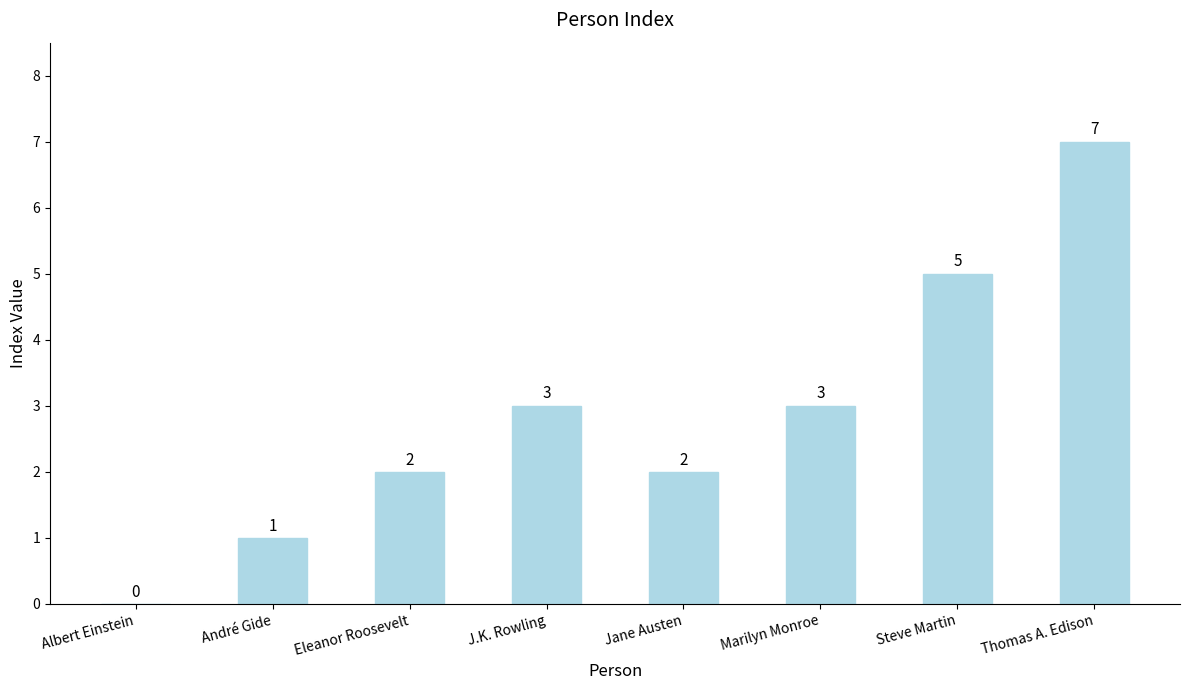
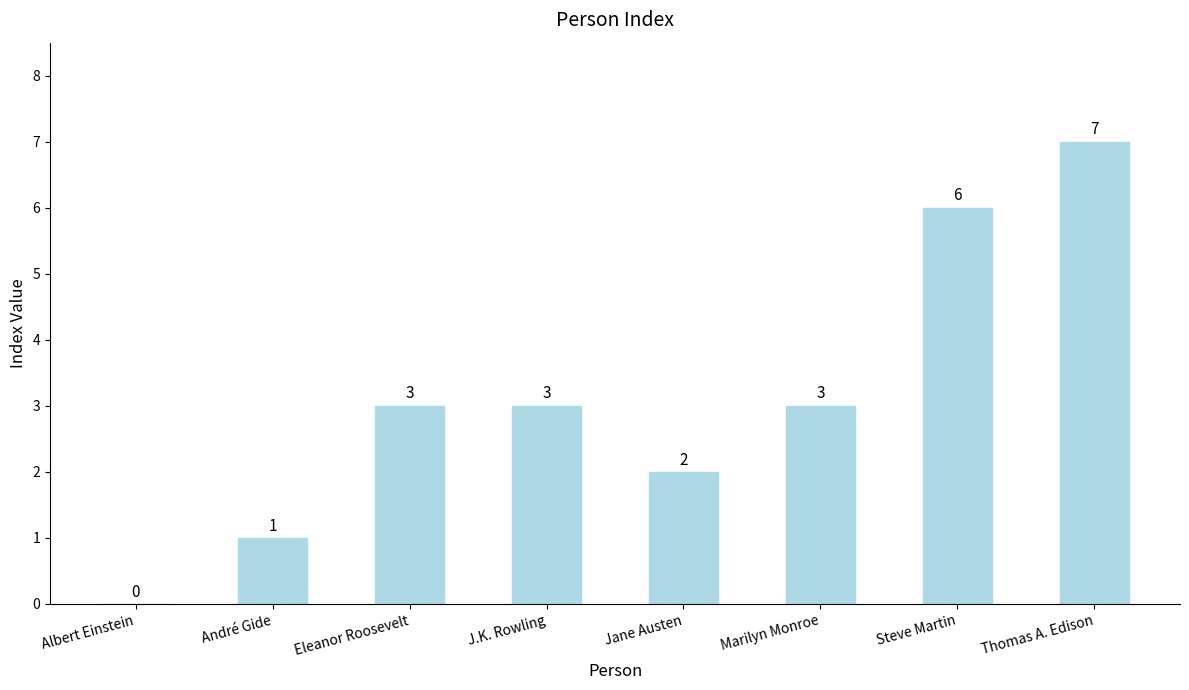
Eleanor Roosevelt: 2 -> 3
Steve Martin: 5 -> 6
